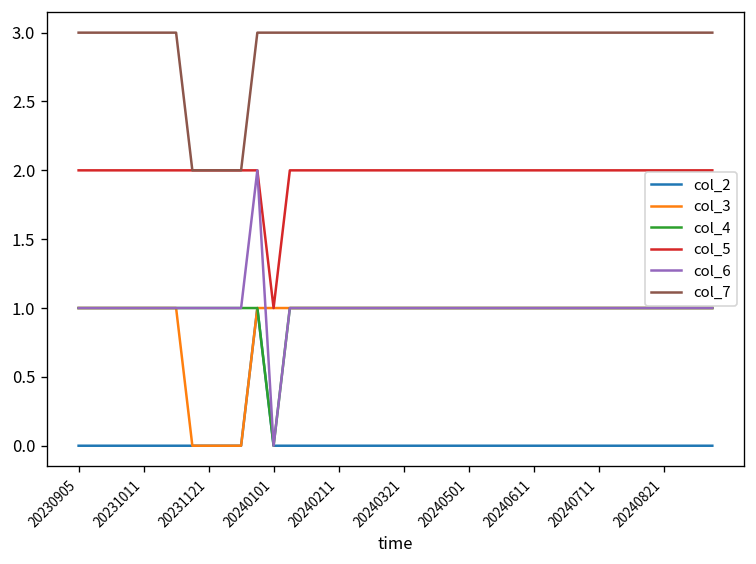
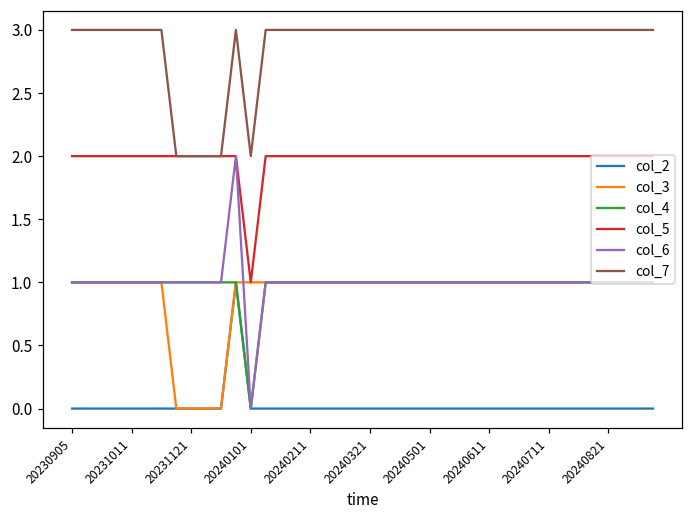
col_7, 20240101: 3 -> 2
